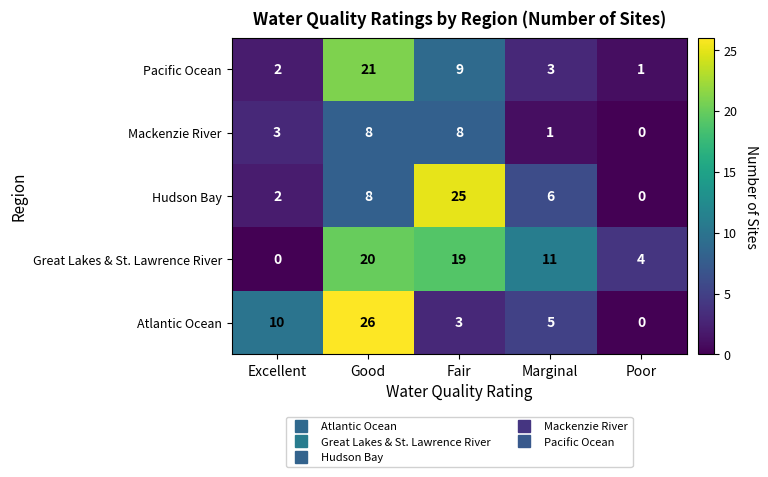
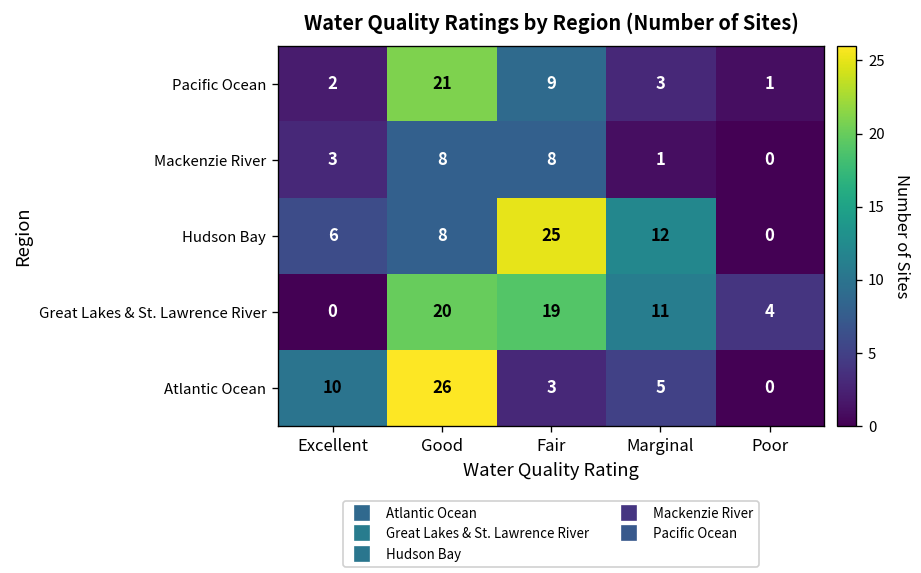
Hudson Bay, Excellent: 2 -> 6
Hudson Bay, Marginal: 6 -> 12
